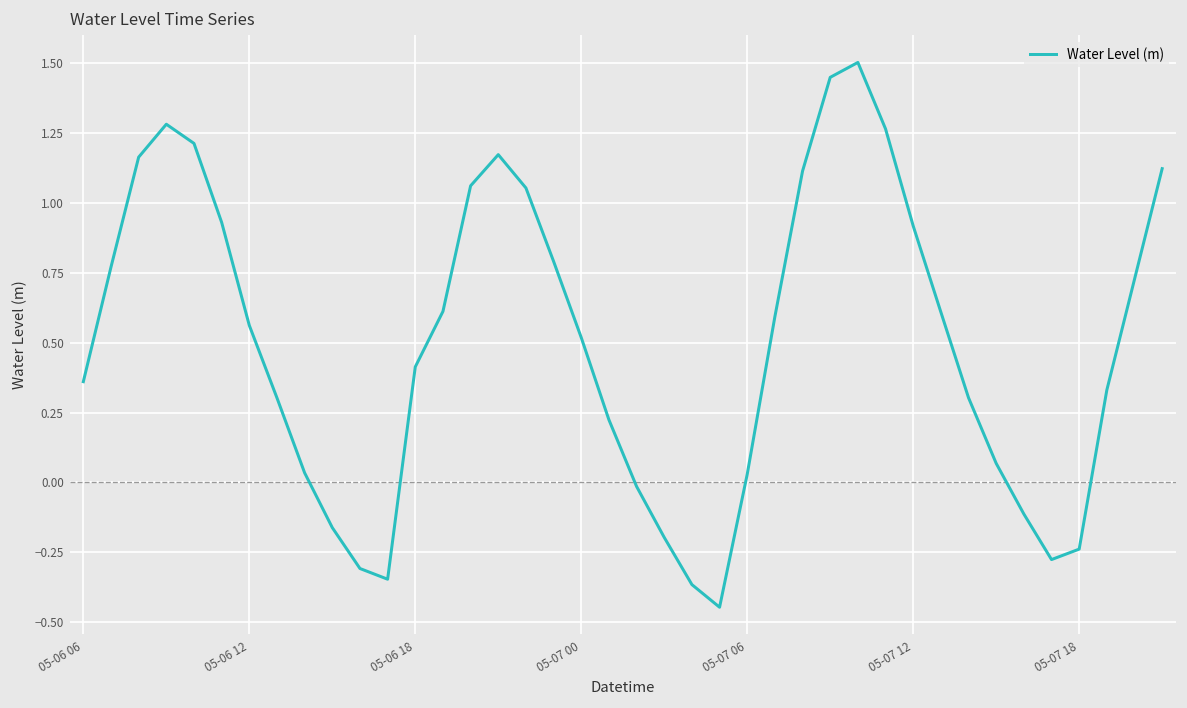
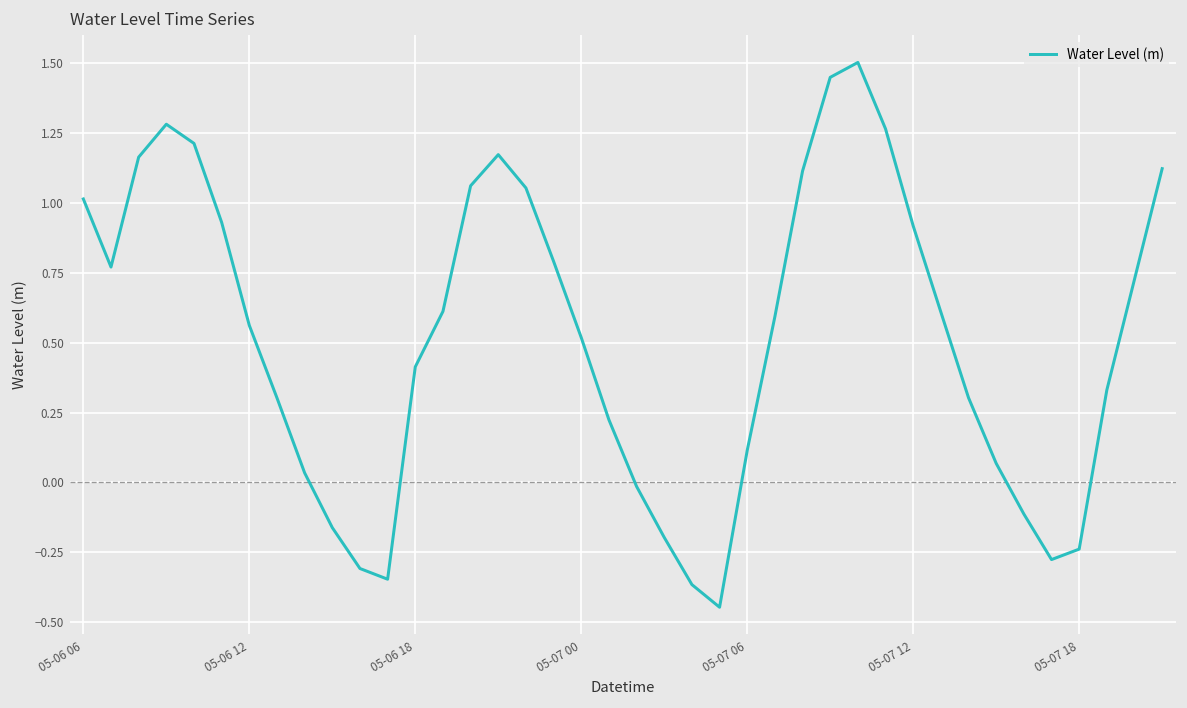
05-06 06: 0.36 -> 1.01
05-07 06: 0.03 -> 0.11
